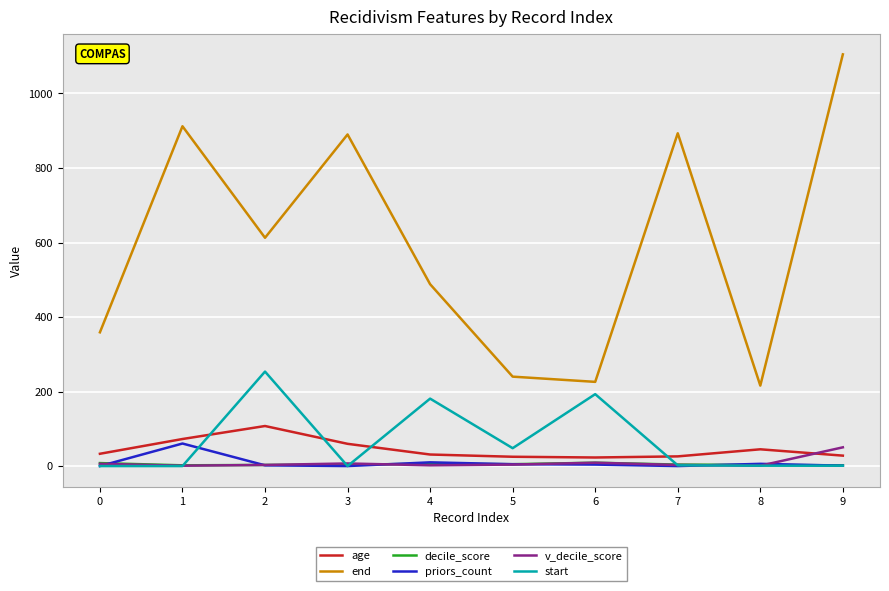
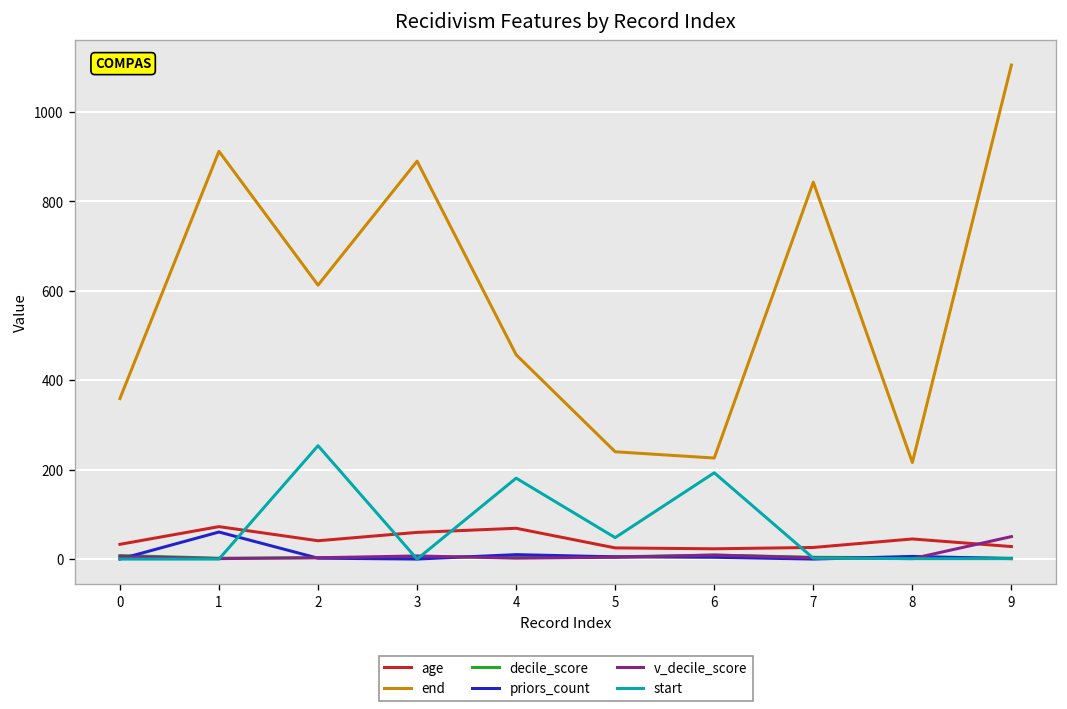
age, 2: 110 -> 40
age, 4: 30 -> 70
end, 4: 490 -> 460
end, 7: 890 -> 840
